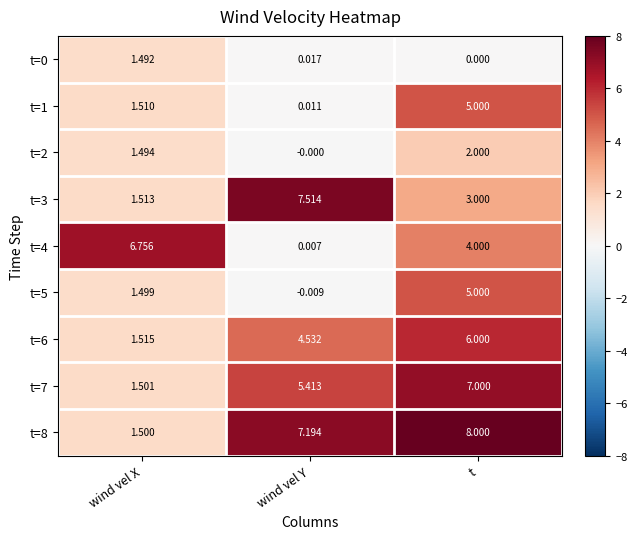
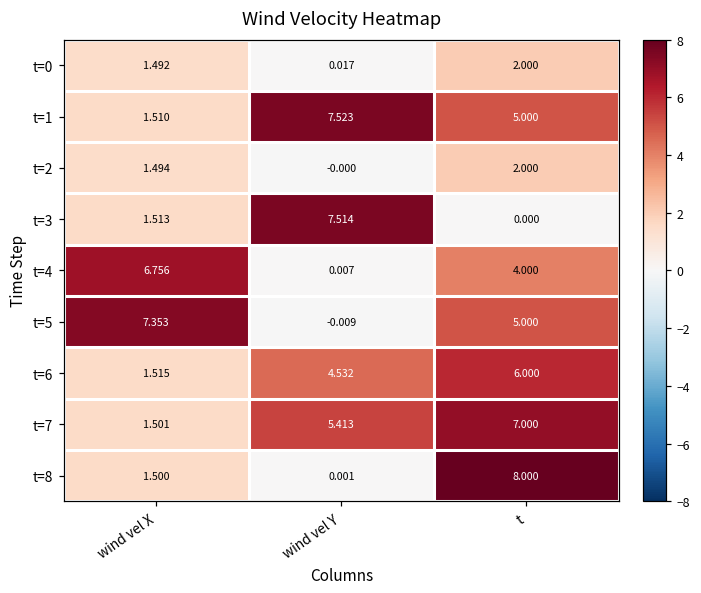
t=0, t: 0.000 -> 2.000
t=1, wind vel Y: 0.011 -> 7.523
t=3, t: 3.000 -> 0.000
t=5, wind vel X: 1.499 -> 7.353
t=8, wind vel Y: 7.194 -> 0.001
